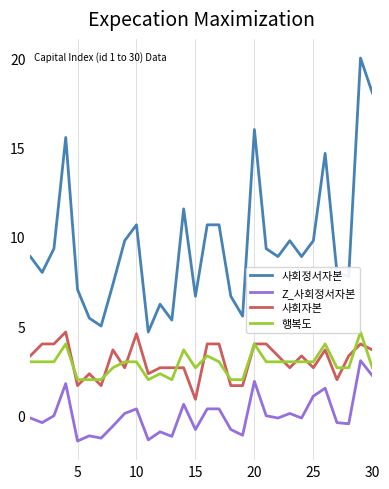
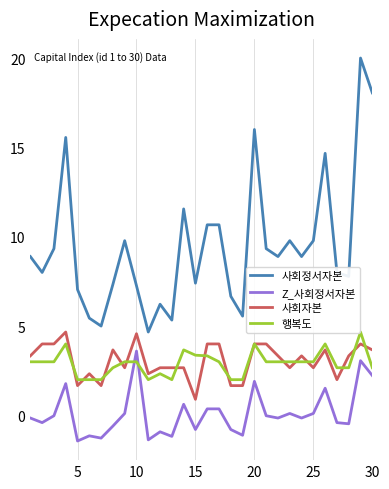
사회정서자본, 10: 10.7 -> 7.3
Z_사회정서자본, 10: 0.4 -> 3.6
사회정서자본, 15: 6.7 -> 7.4
행복도, 15: 2.7 -> 3.4
Z_사회정서자본, 25: 1.1 -> 0.1
